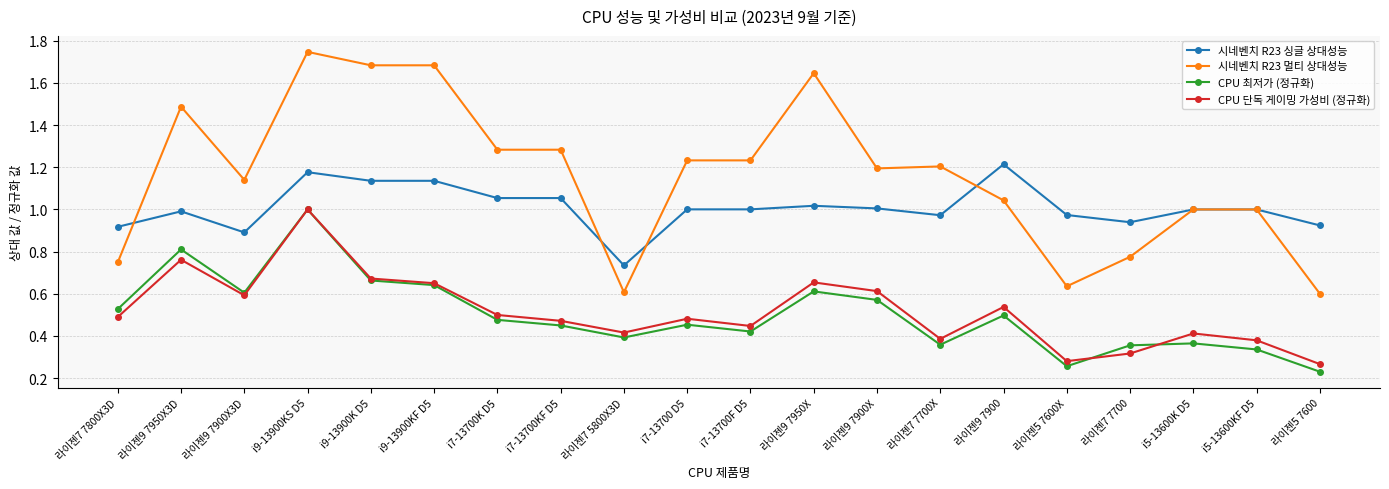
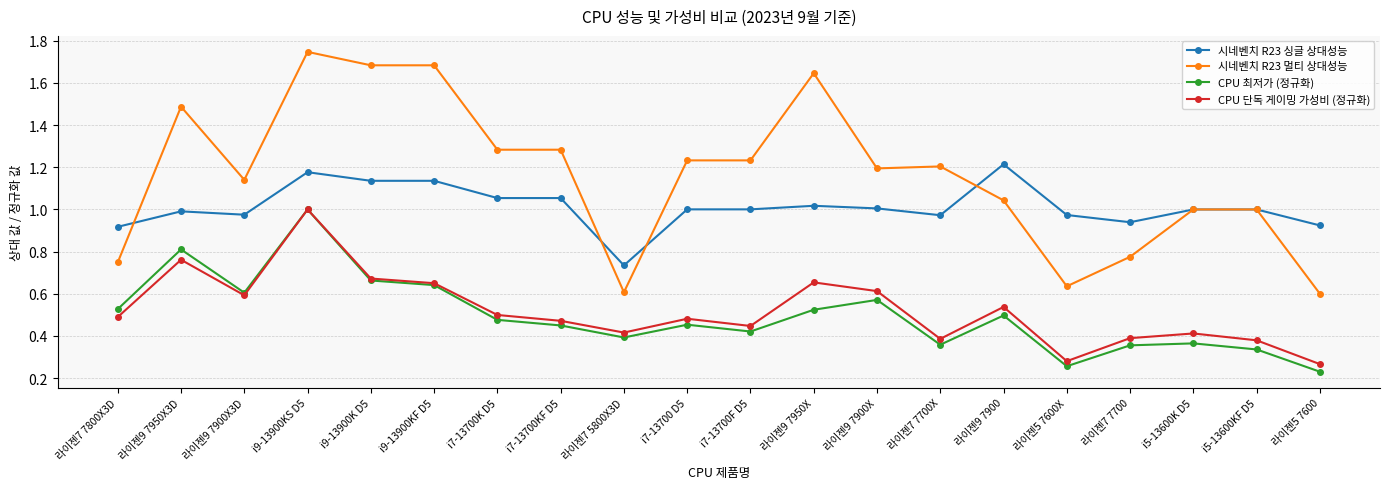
시네벤치 R23 싱글 상대성능, 라이젠9 7900X3D: 0.89 -> 0.98
CPU 최저가 (정규화), 라이젠9 7950X: 0.61 -> 0.52
CPU 단독 게이밍 가성비 (정규화), 라이젠7 7700: 0.32 -> 0.39
